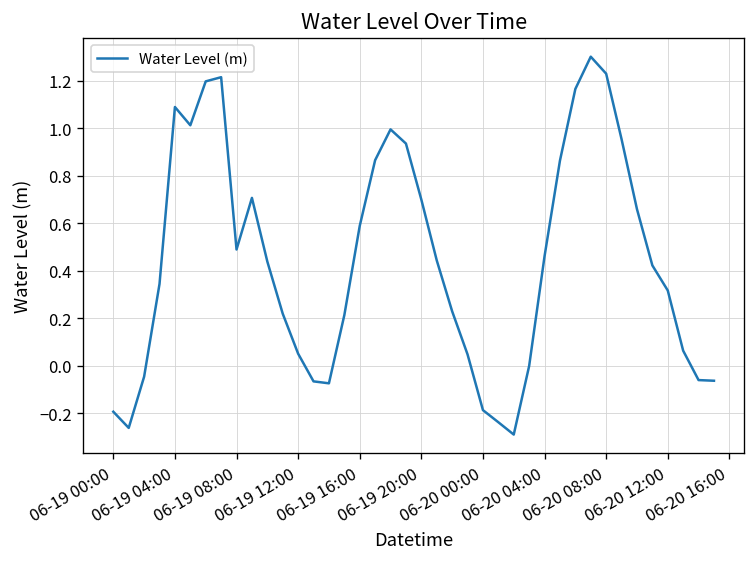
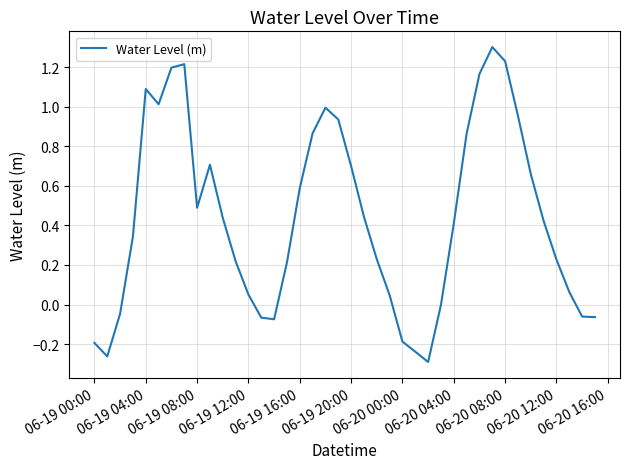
06-20 04:00: 0.46 -> 0.41
06-20 12:00: 0.32 -> 0.23
